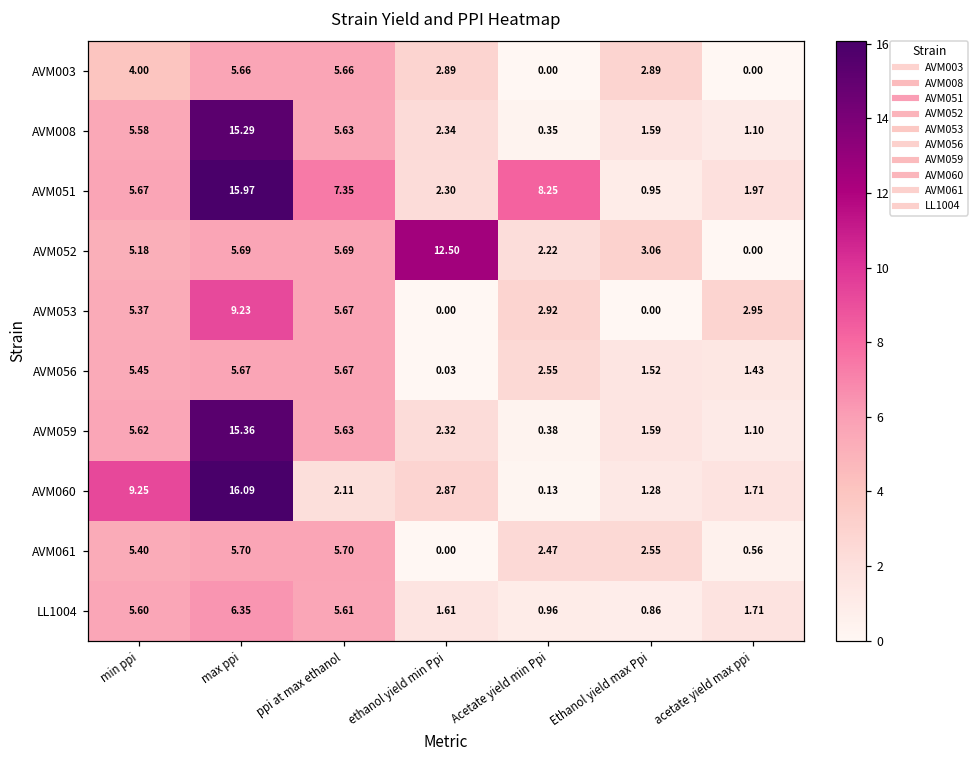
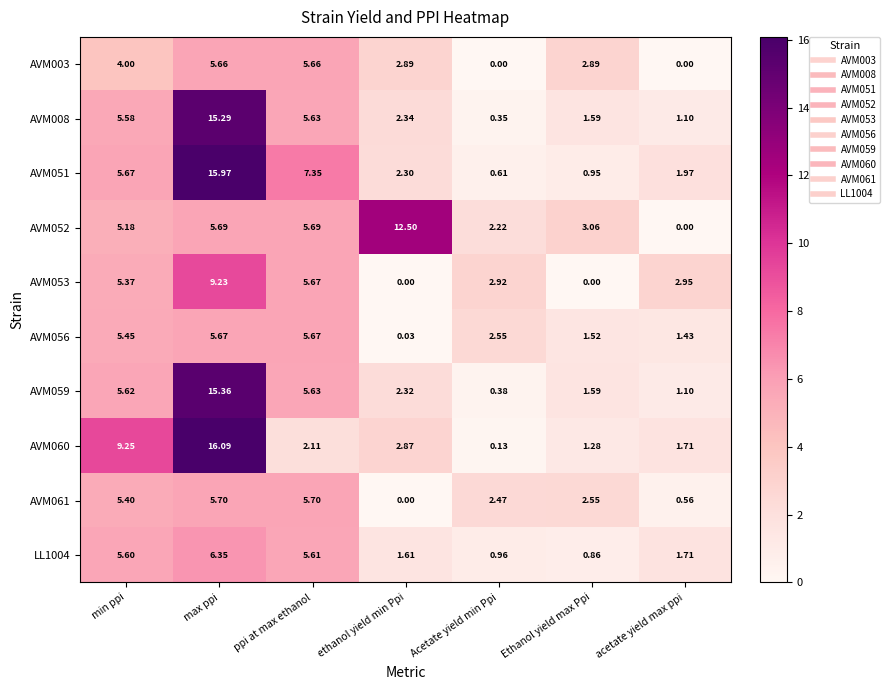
AVM051, Acetate yield min Ppi: 8.25 -> 0.61
